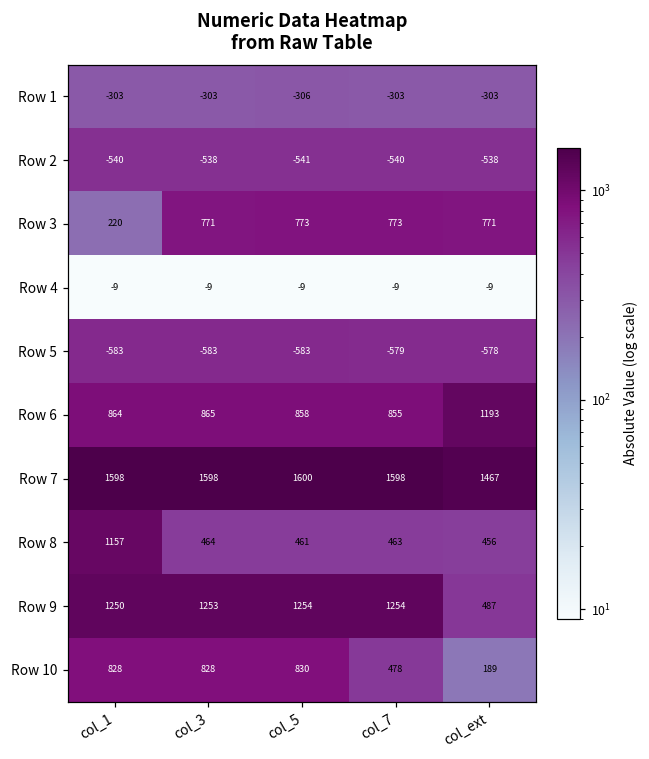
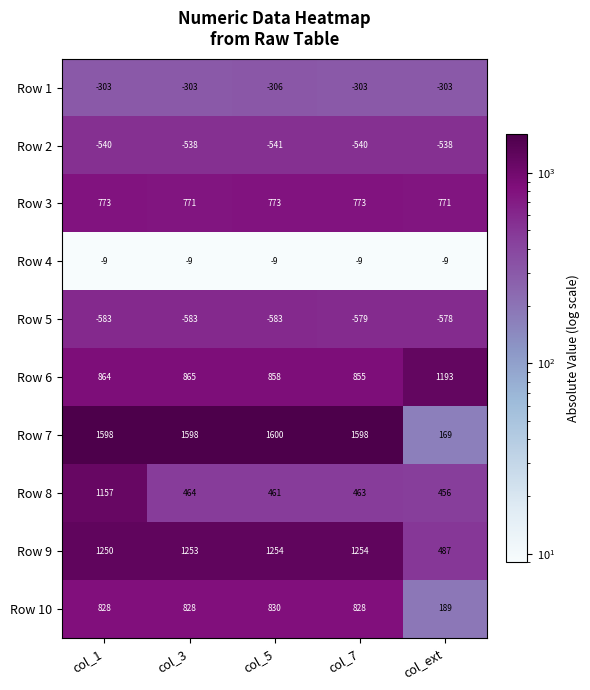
Row 3, col_1: 220 -> 773
Row 7, col_ext: 1467 -> 169
Row 10, col_7: 478 -> 828
